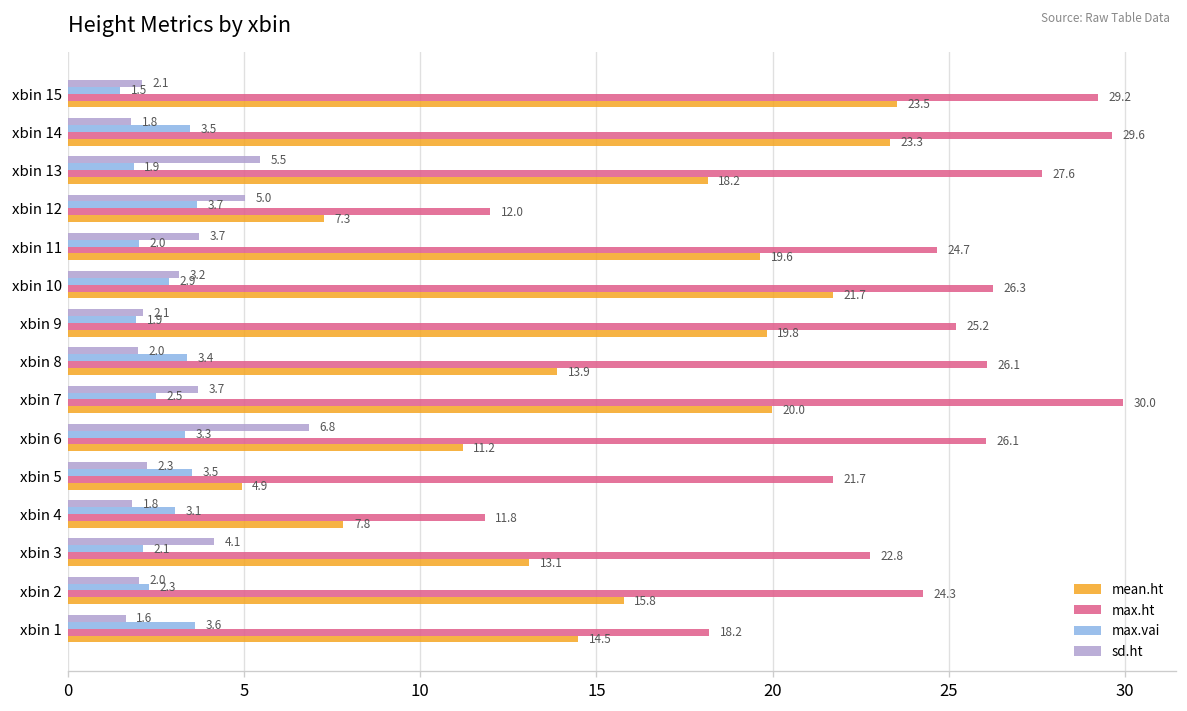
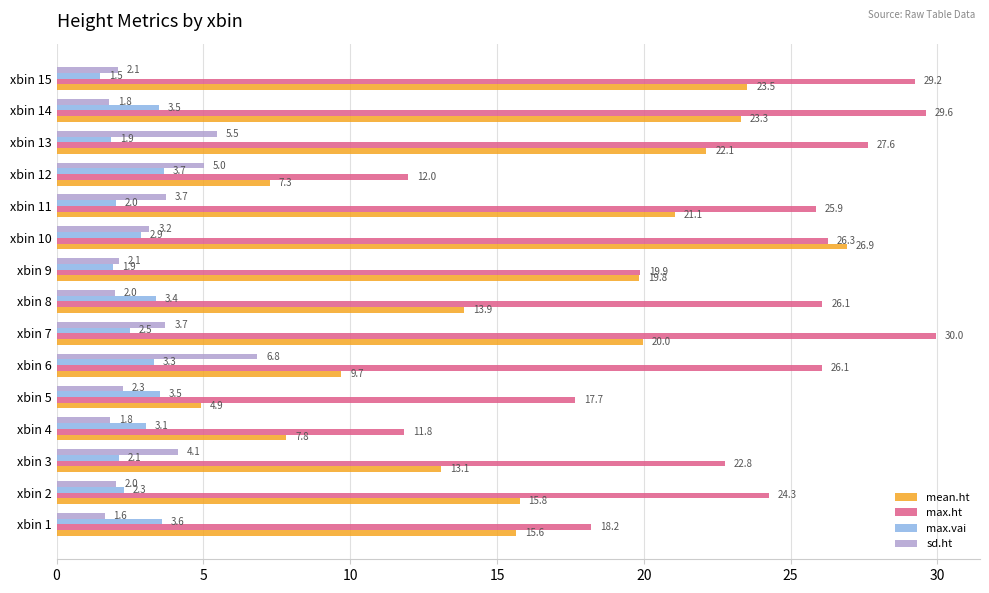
mean.ht, xbin 13: 18.2 -> 22.1
max.ht, xbin 11: 24.7 -> 25.9
mean.ht, xbin 11: 19.6 -> 21.1
mean.ht, xbin 10: 21.7 -> 26.9
max.ht, xbin 9: 25.2 -> 19.9
mean.ht, xbin 6: 11.2 -> 9.7
max.ht, xbin 5: 21.7 -> 17.7
mean.ht, xbin 1: 14.5 -> 15.6
